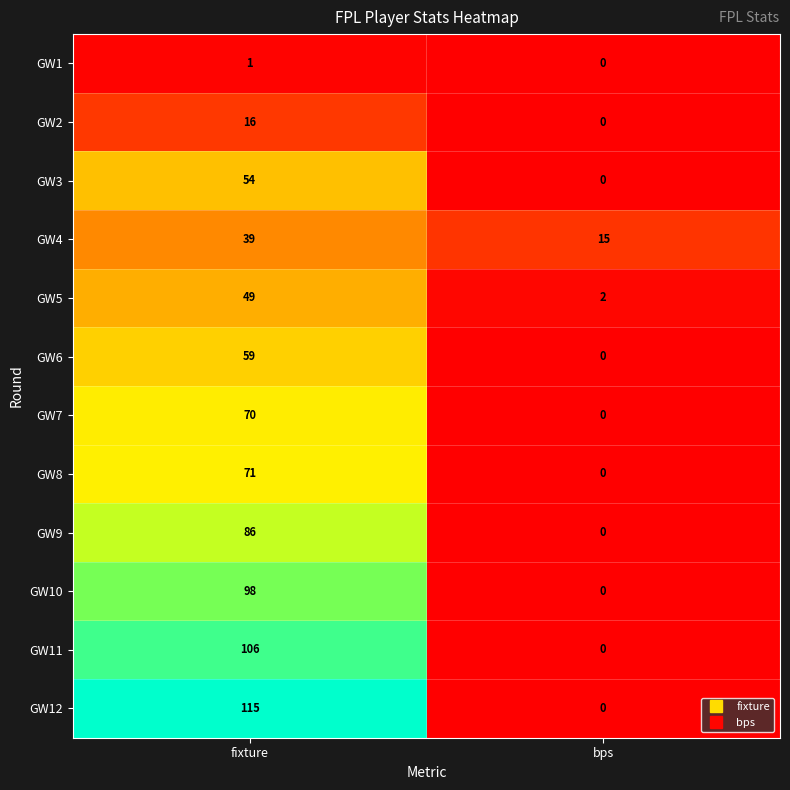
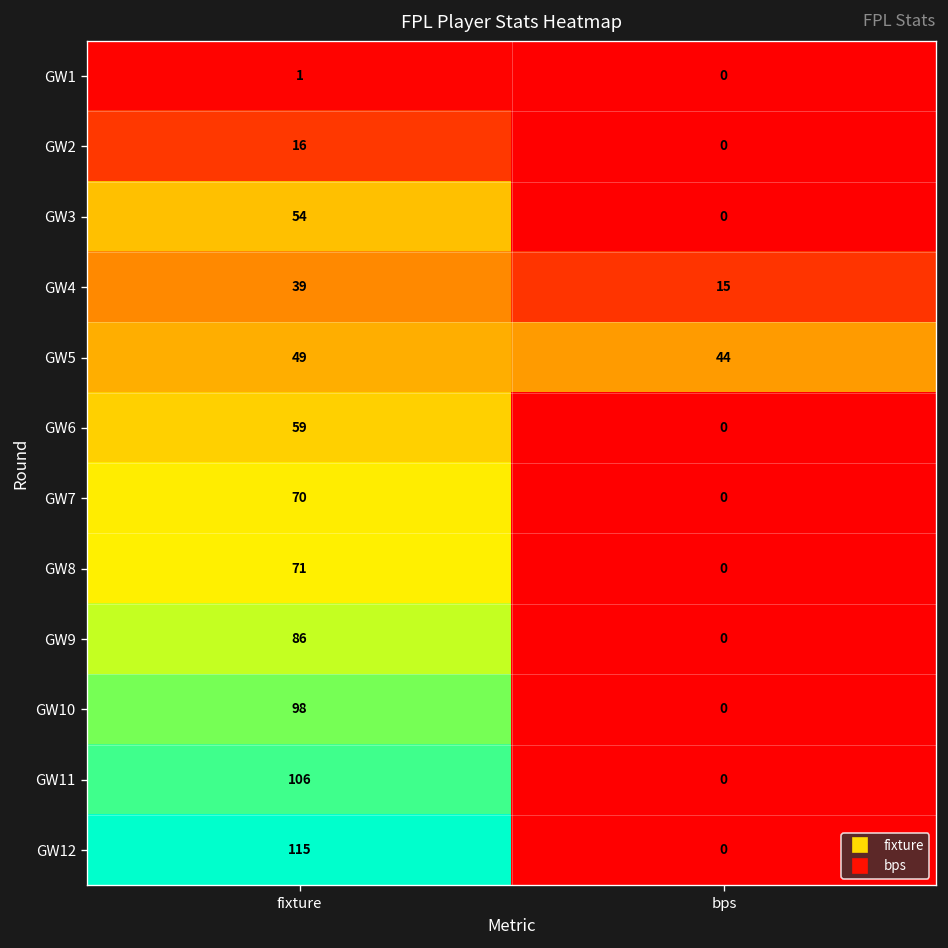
GW5, bps: 2 -> 44
